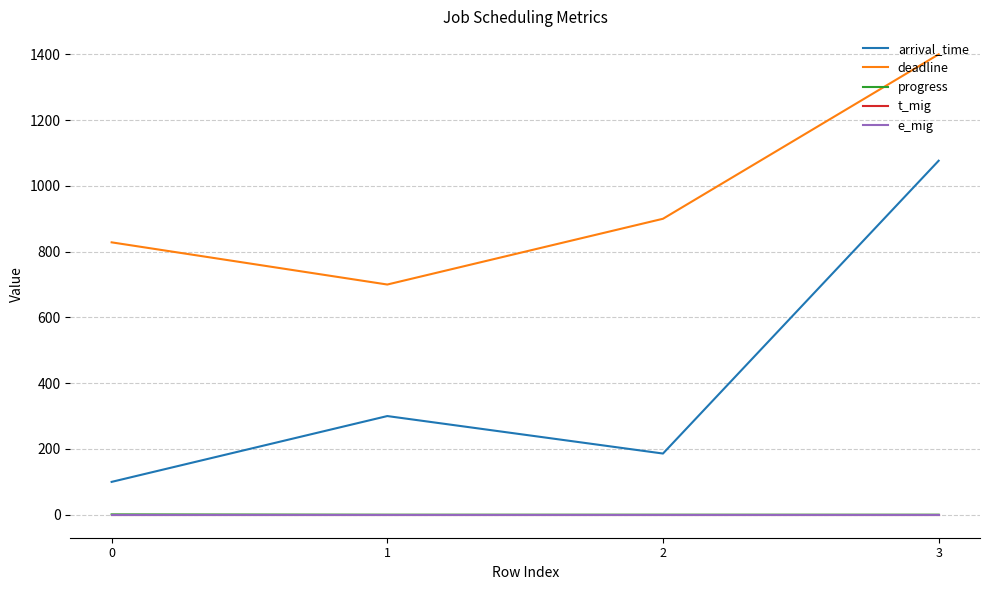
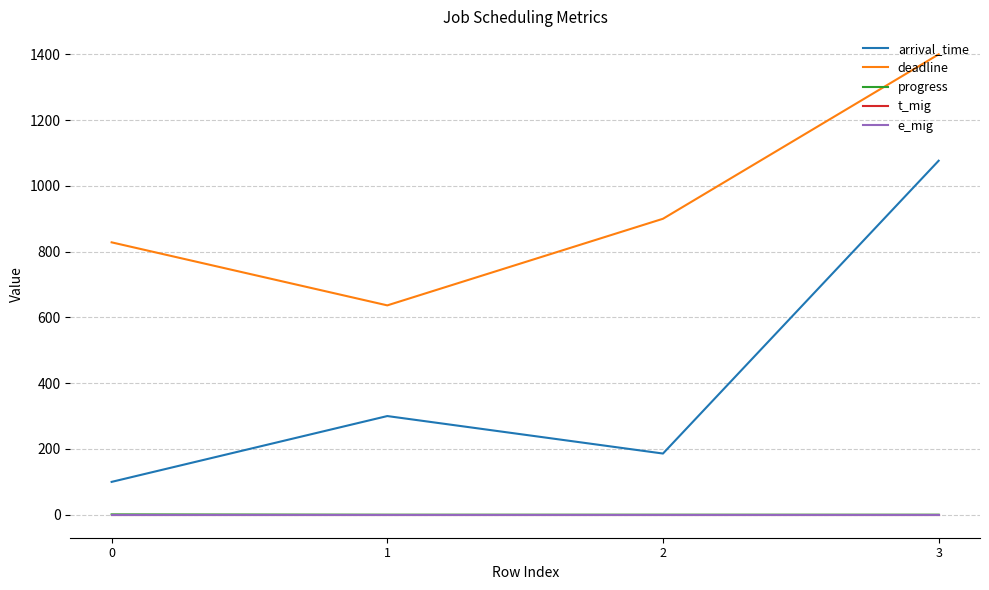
deadline, 1: 700 -> 640
